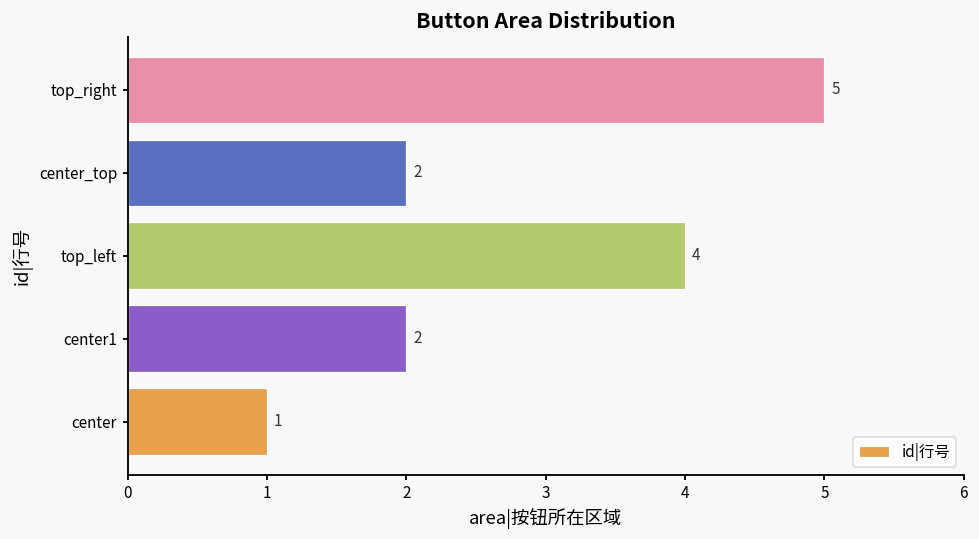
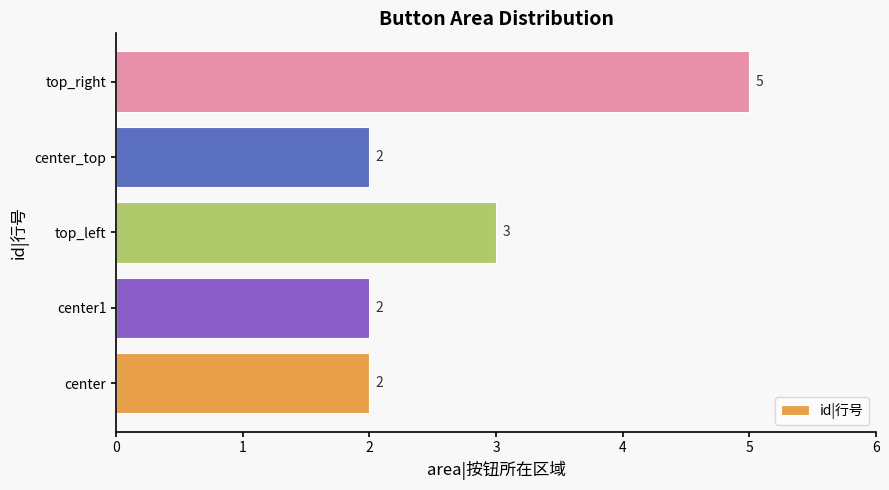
top_left: 4 -> 3
center: 1 -> 2
